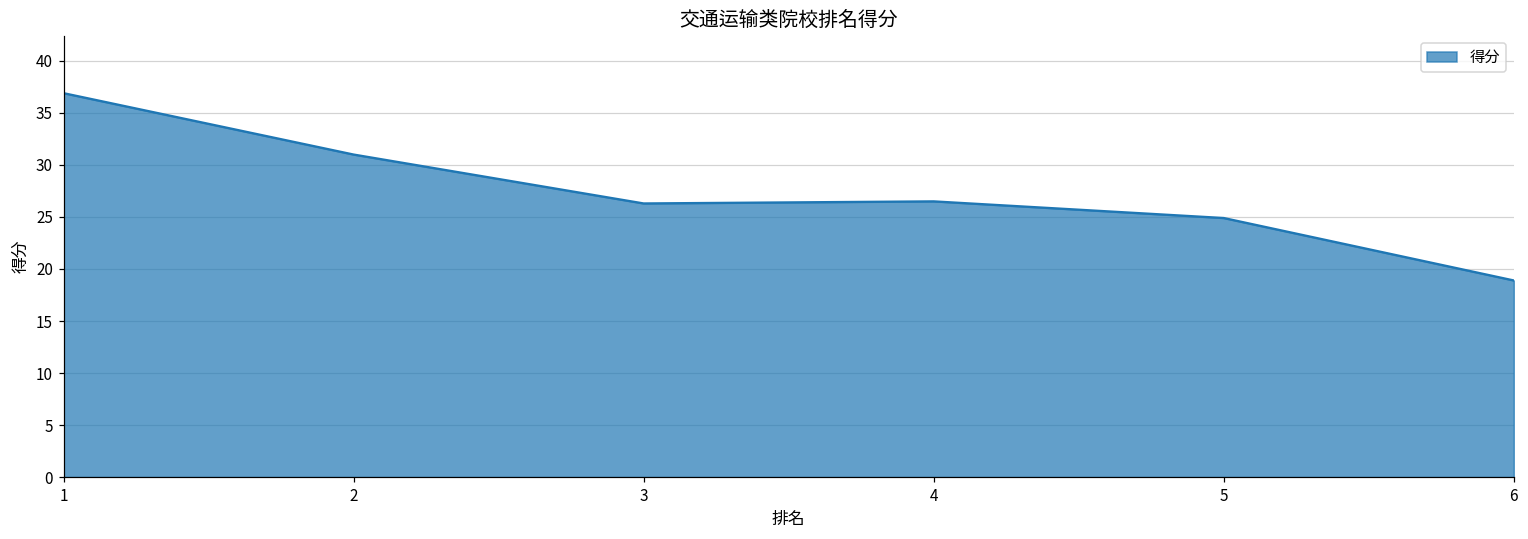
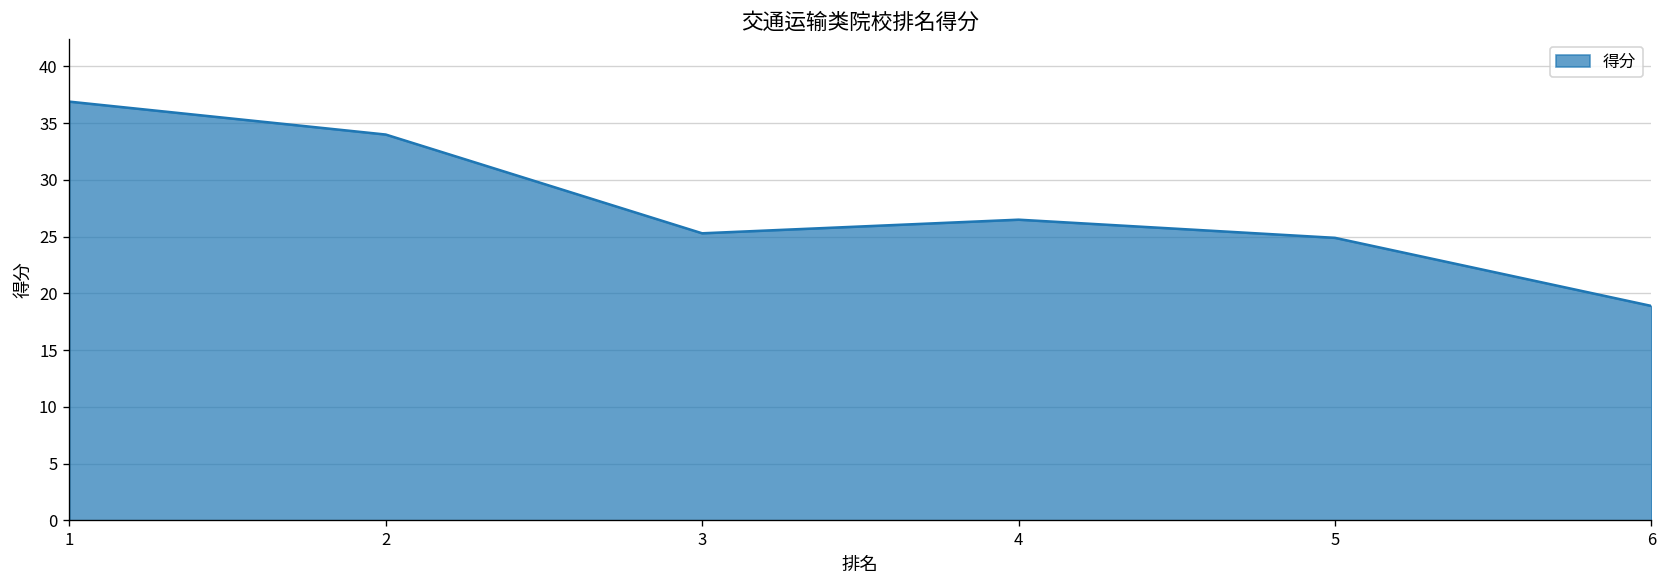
2: 31 -> 34
3: 26 -> 25
